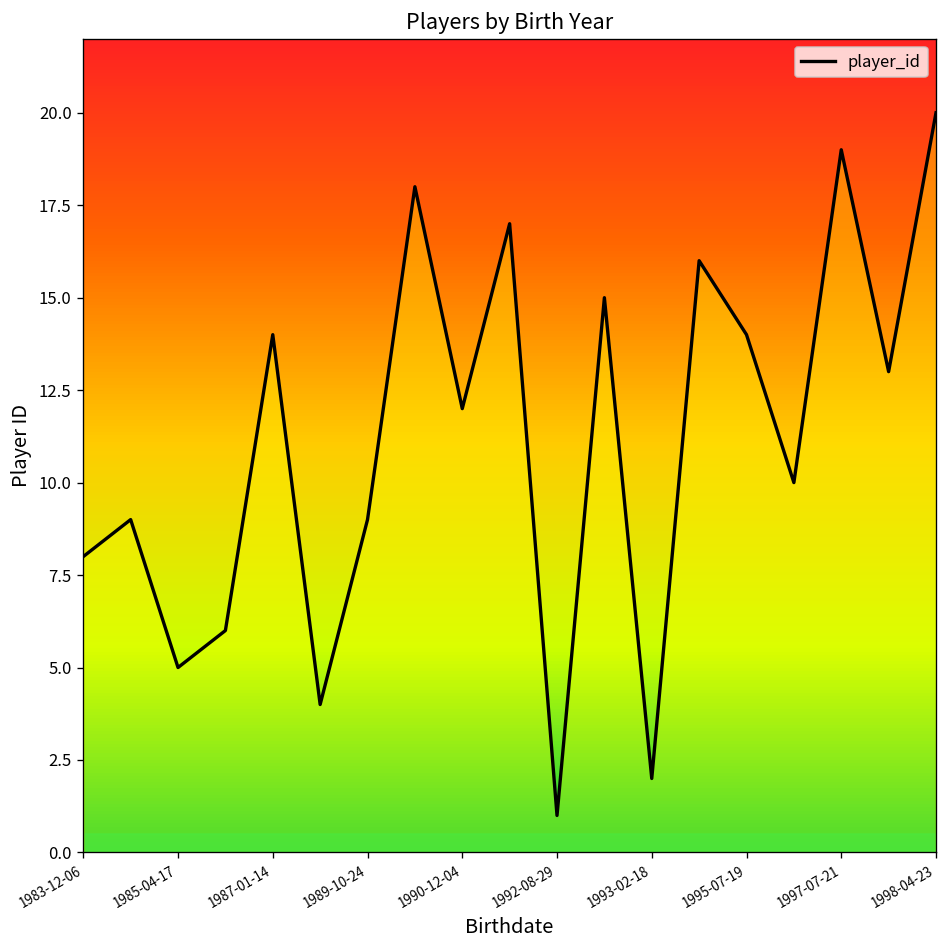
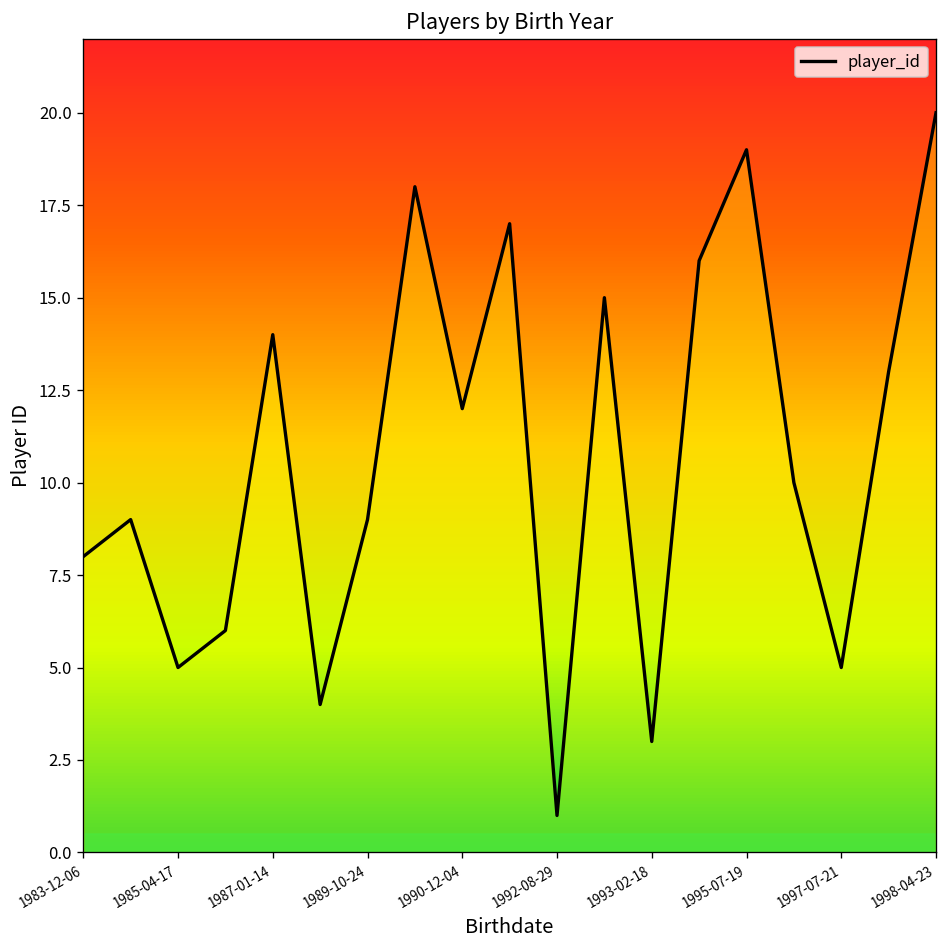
1993-02-18: 2 -> 3
1995-07-19: 14 -> 19
1997-07-21: 19 -> 5
